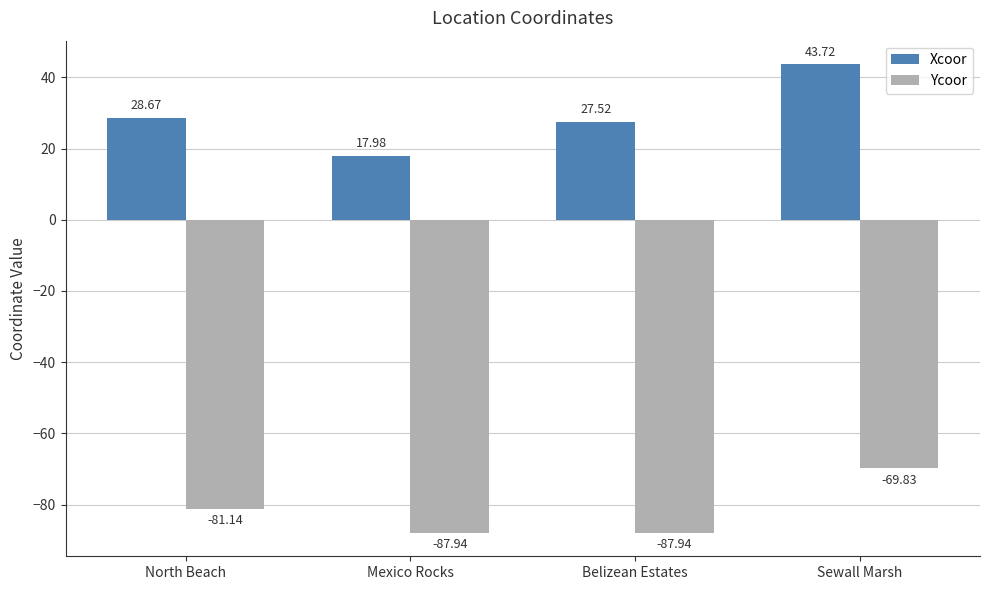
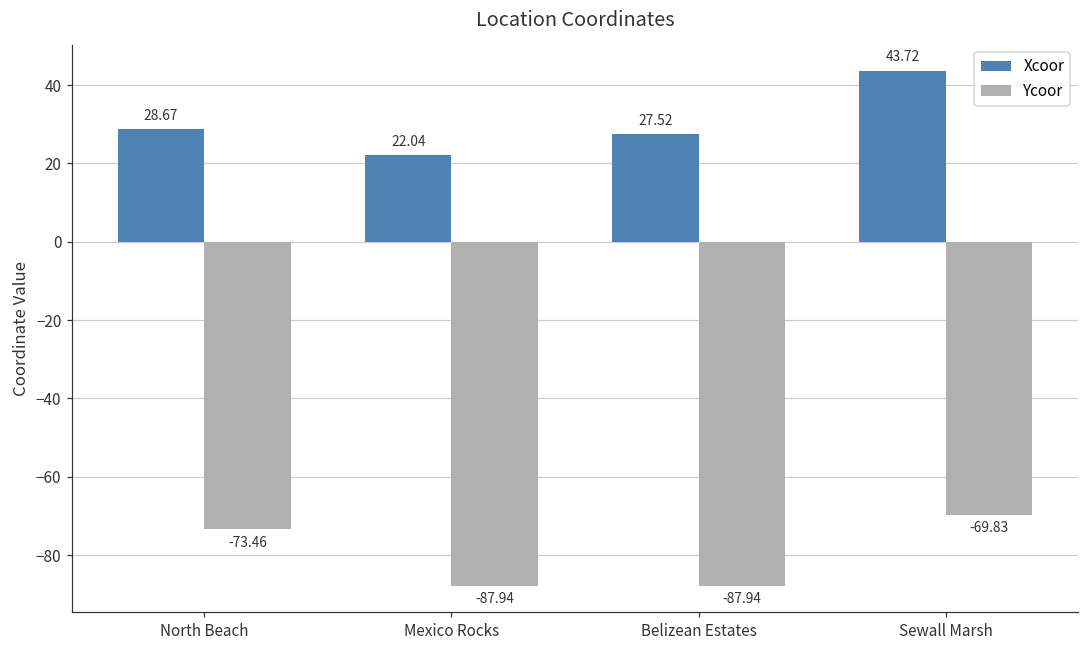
Ycoor, North Beach: -81.14 -> -73.46
Xcoor, Mexico Rocks: 17.98 -> 22.04
